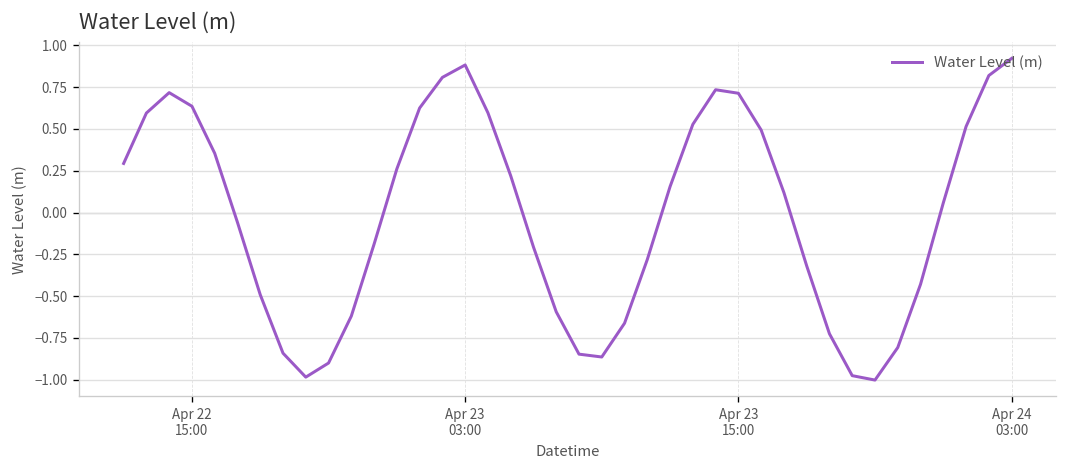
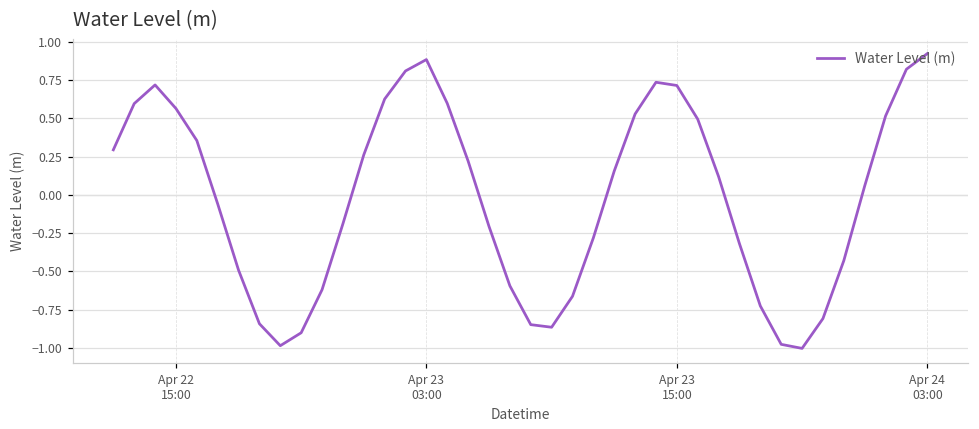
Apr 22 15:00: 0.64 -> 0.56
